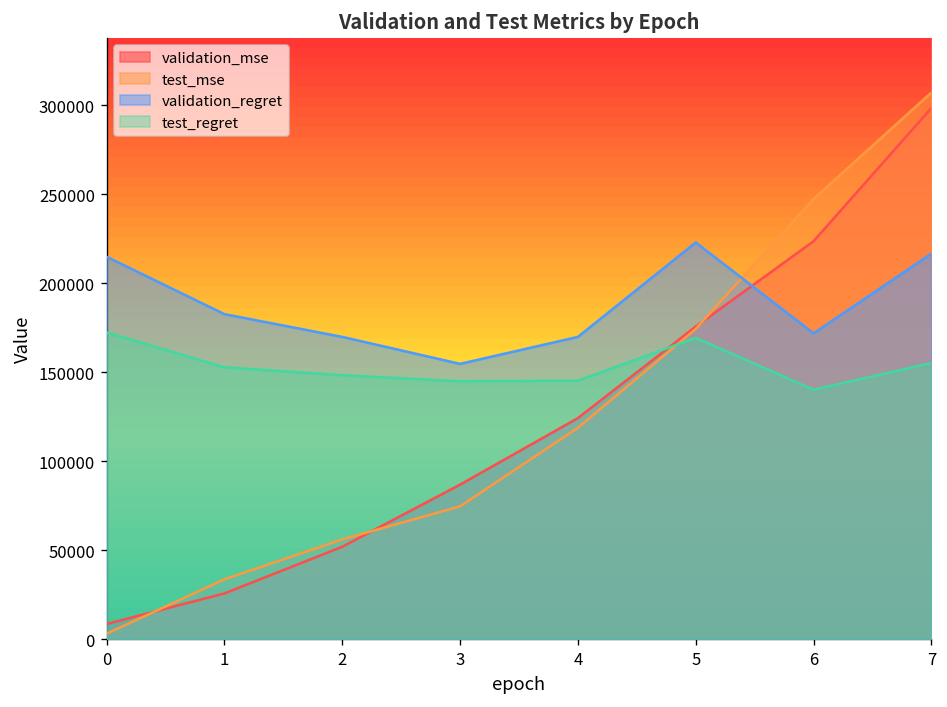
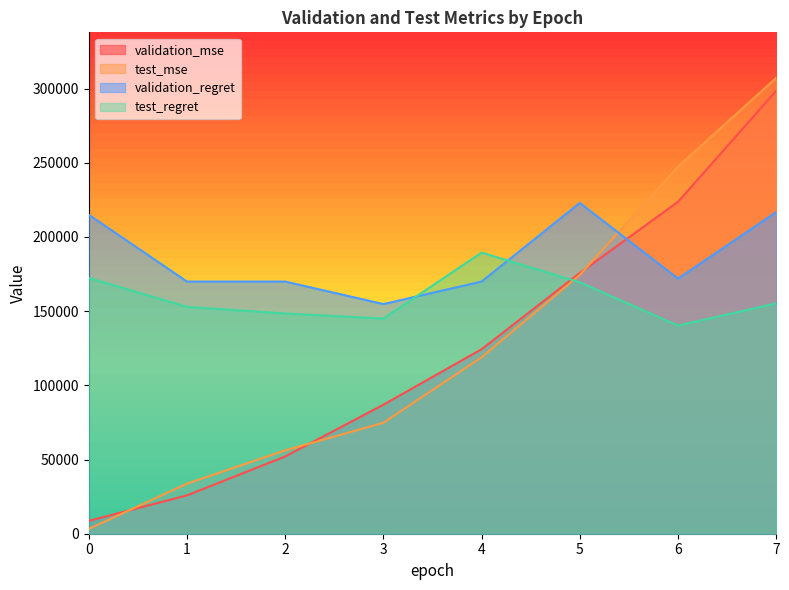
validation_regret, 1: 183000 -> 170000
test_regret, 4: 145000 -> 189000
